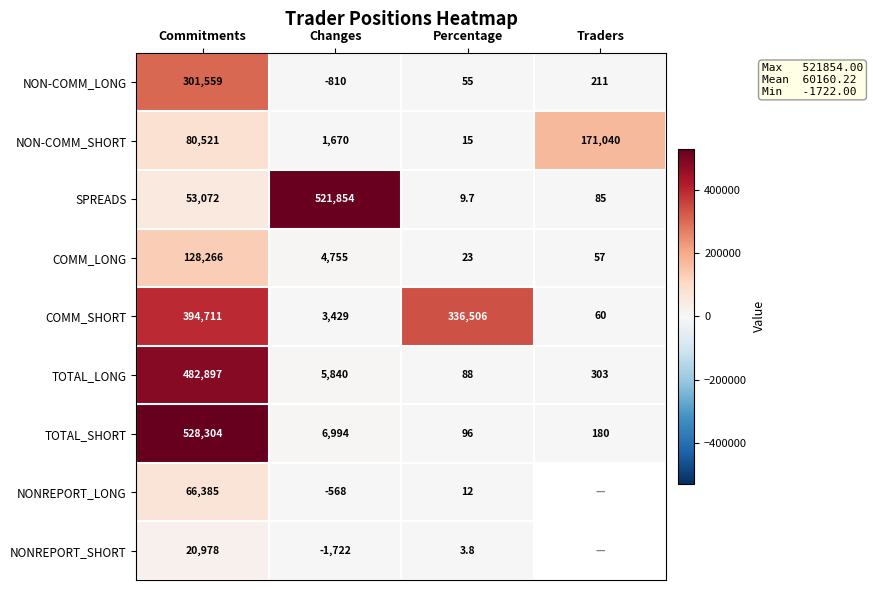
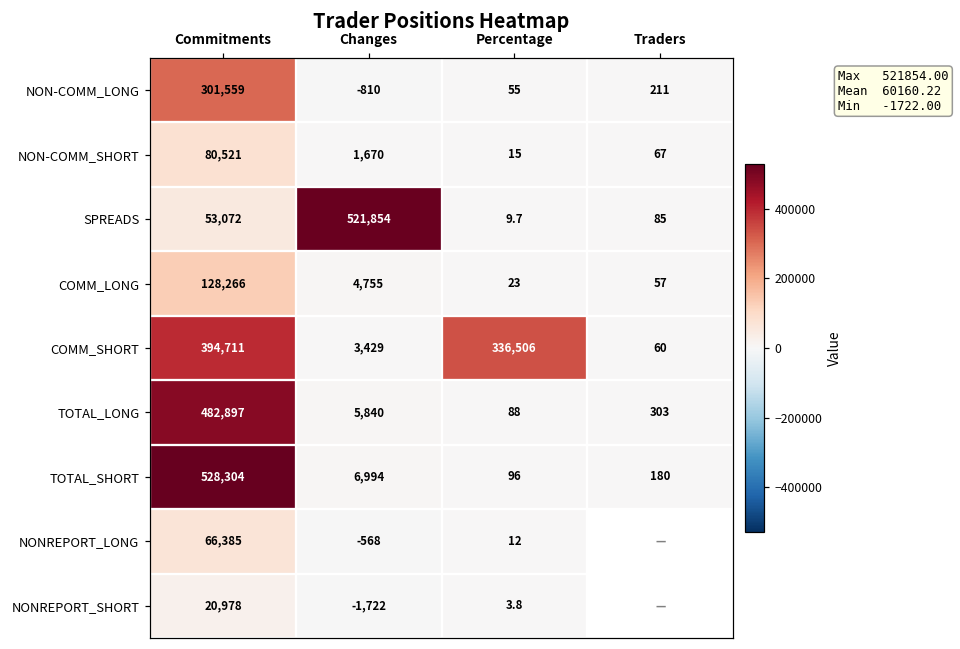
NON-COMM_SHORT, Traders: 171,040 -> 67
